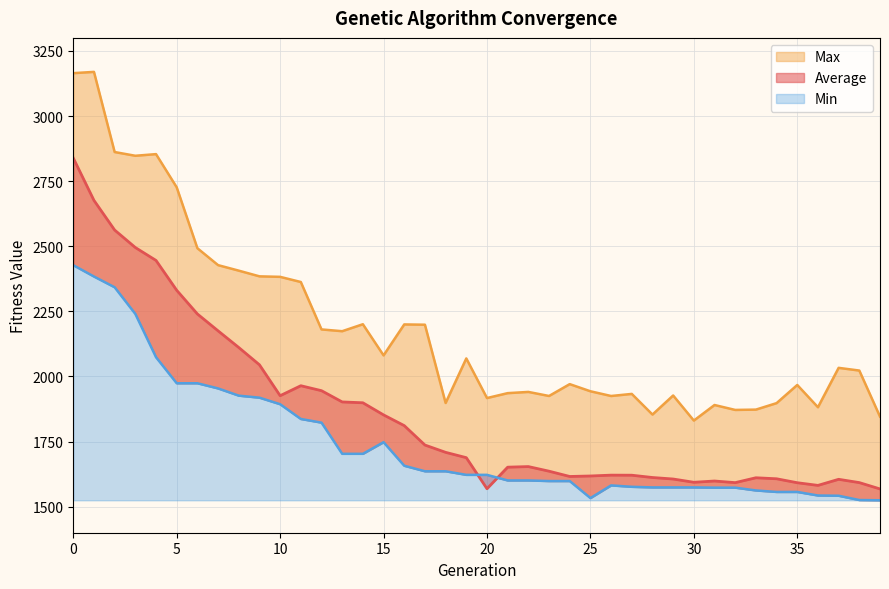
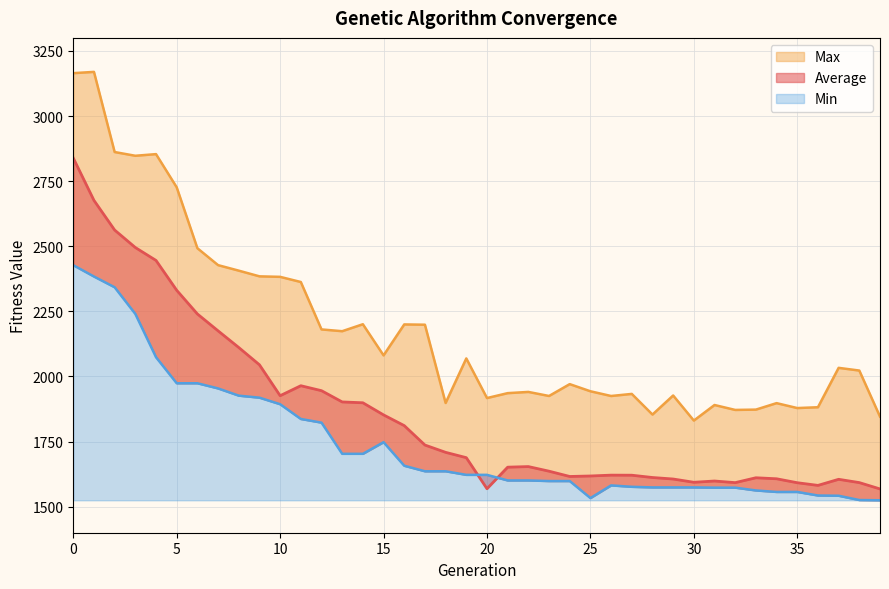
Max, 35: 1970 -> 1880
